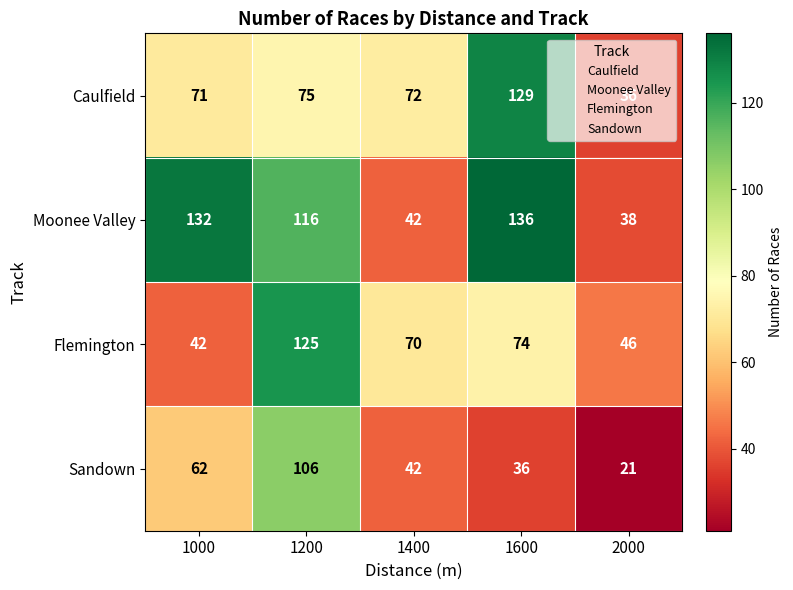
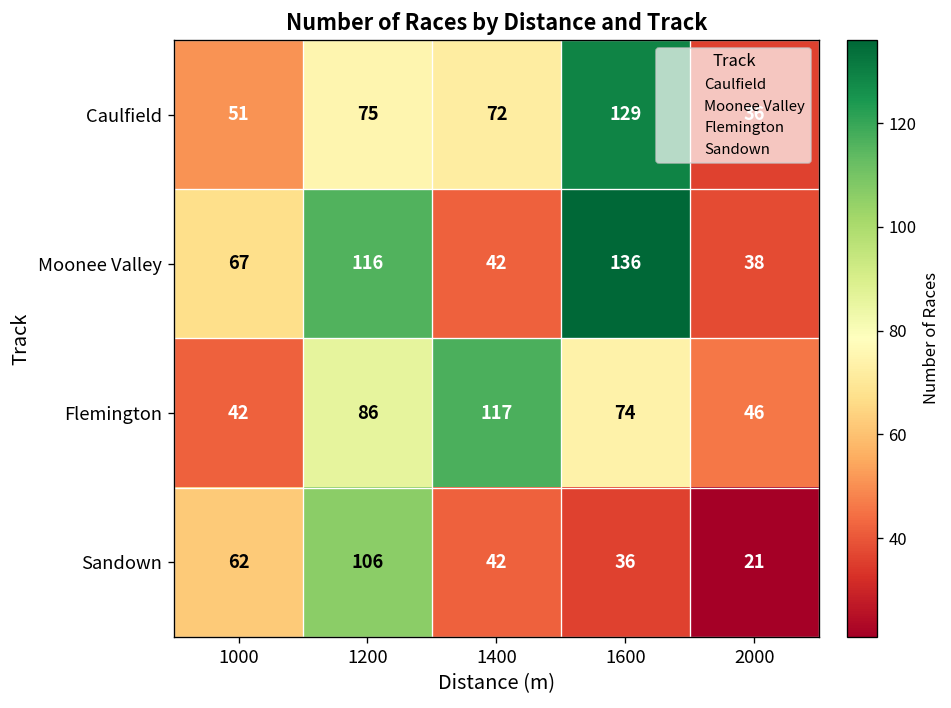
Caulfield, 1000: 71 -> 51
Moonee Valley, 1000: 132 -> 67
Flemington, 1200: 125 -> 86
Flemington, 1400: 70 -> 117
